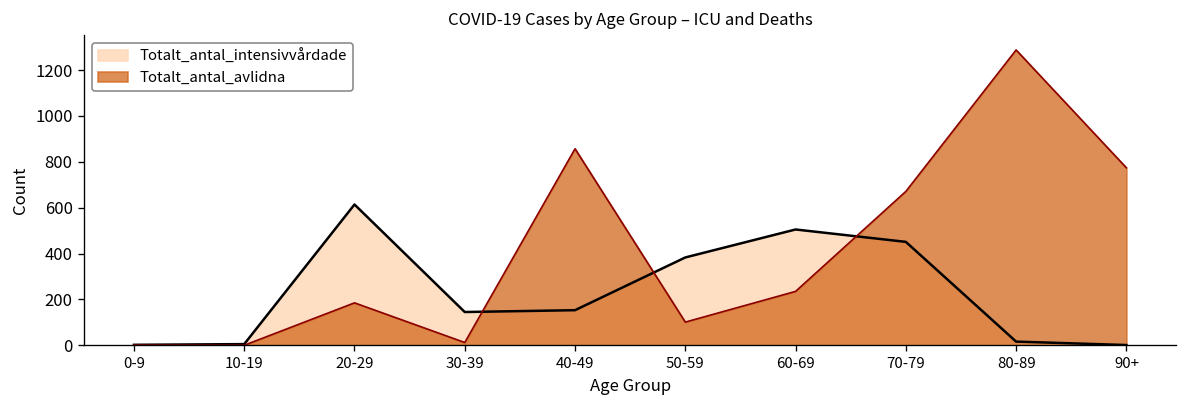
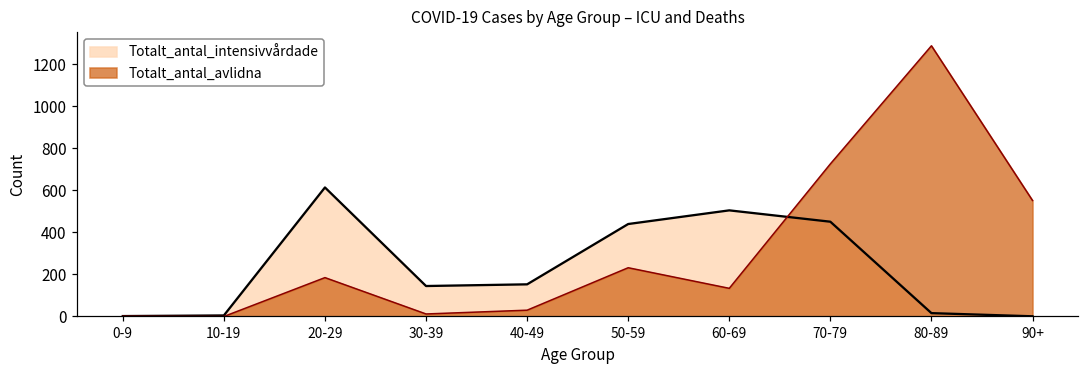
Totalt_antal_avlidna, 40-49: 860 -> 30
Totalt_antal_intensivvårdade, 50-59: 380 -> 440
Totalt_antal_avlidna, 50-59: 100 -> 230
Totalt_antal_avlidna, 60-69: 240 -> 130
Totalt_antal_avlidna, 70-79: 670 -> 730
Totalt_antal_avlidna, 90+: 770 -> 550
